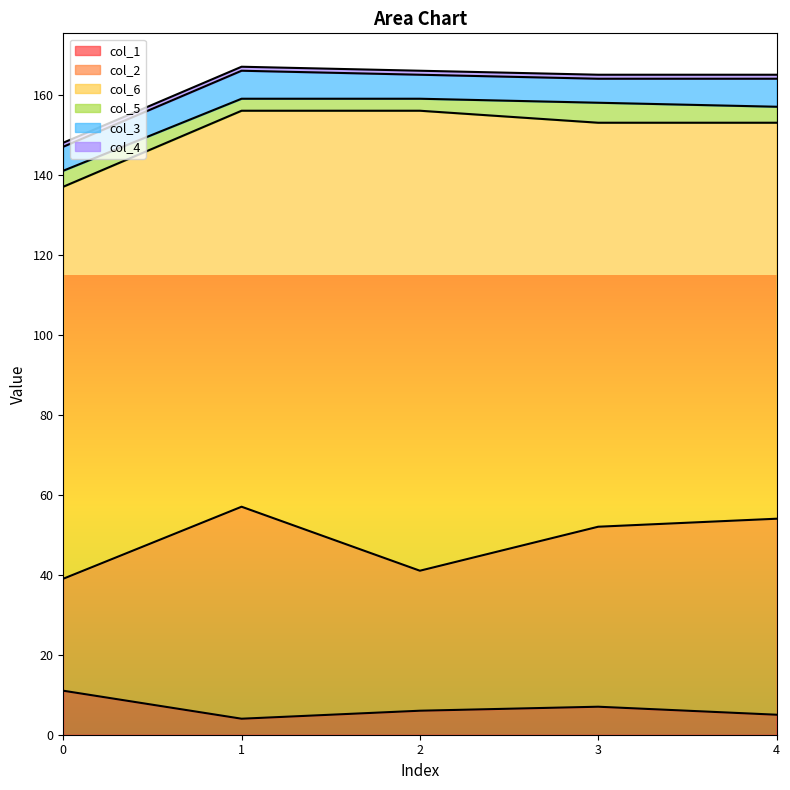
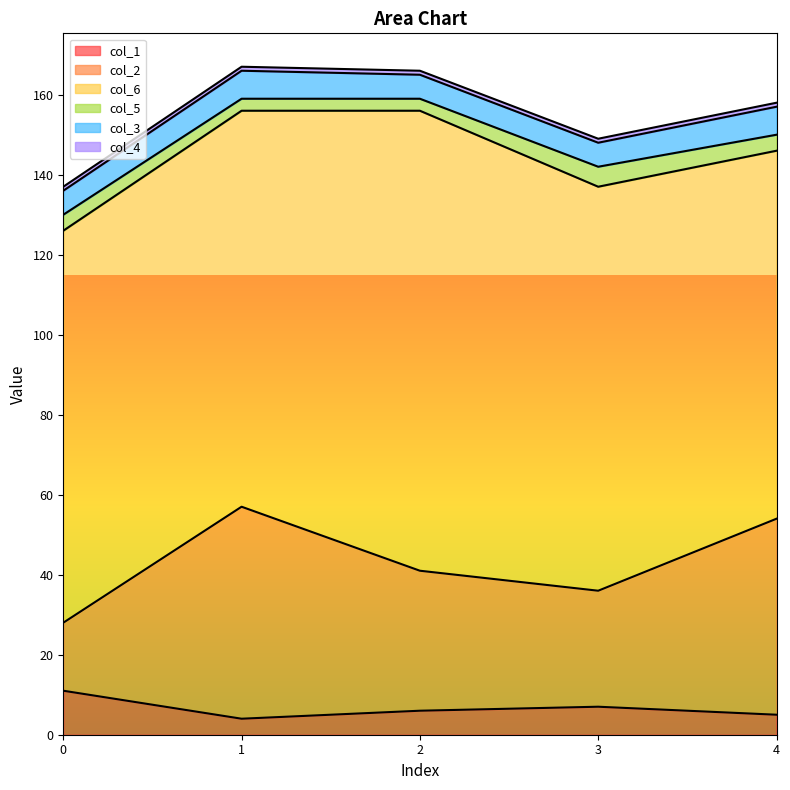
col_2, 0: 28 -> 17
col_2, 3: 45 -> 29
col_6, 4: 99 -> 92
